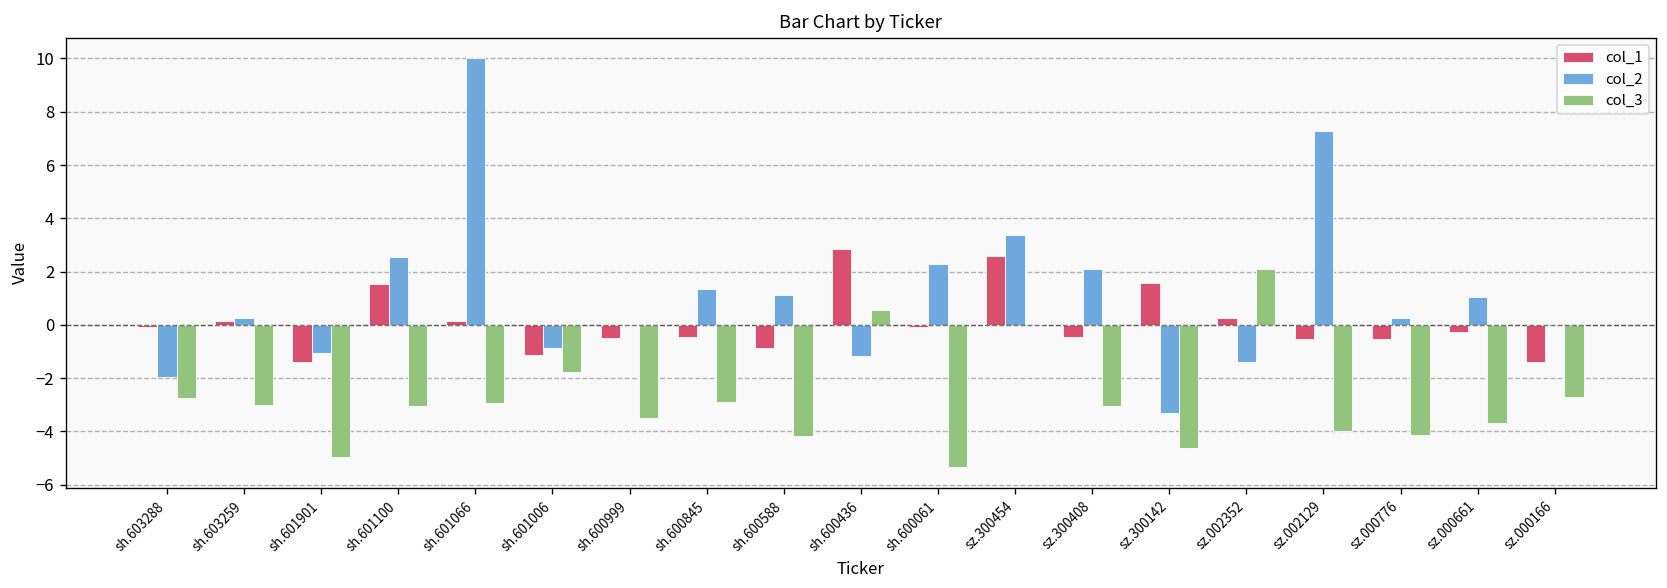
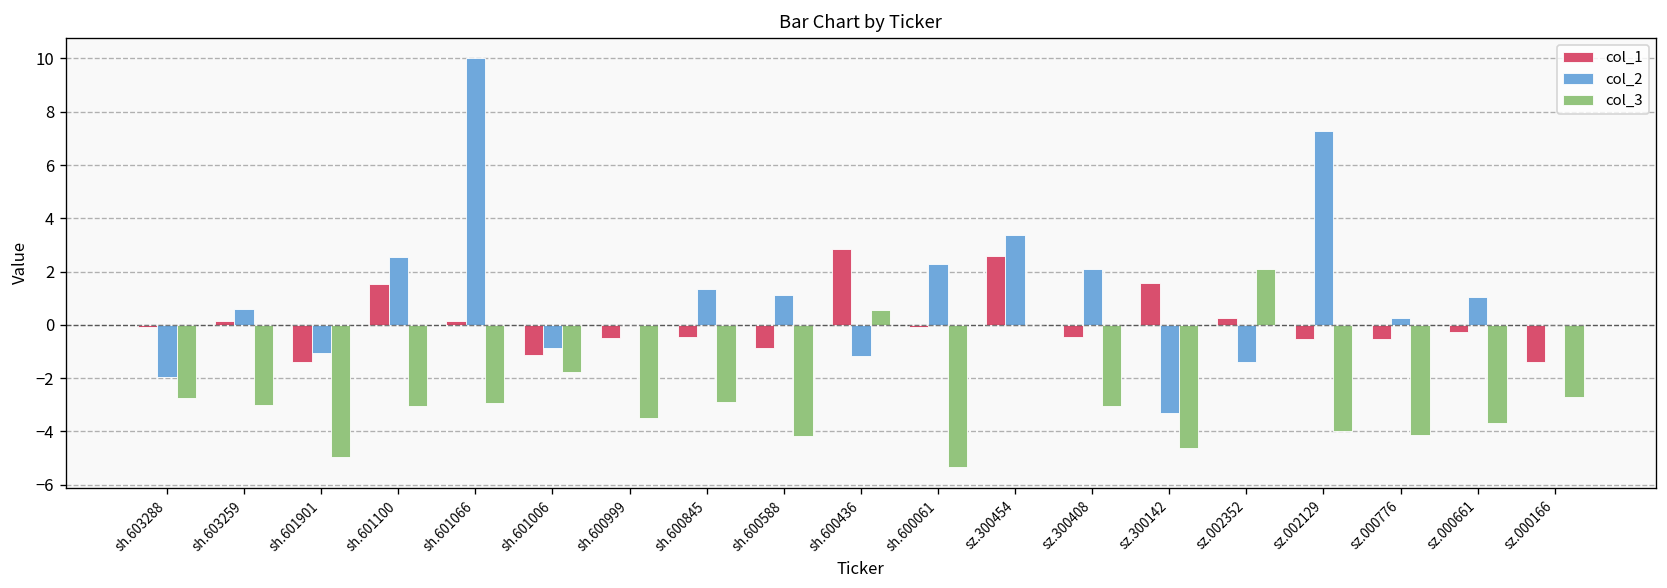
col_2, sh.603259: 0.3 -> 0.6
